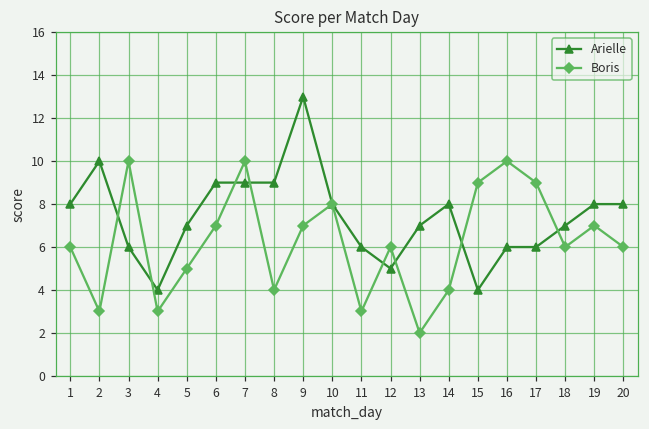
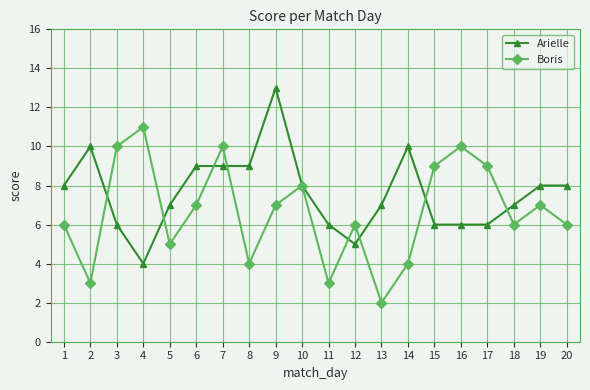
Boris, 4: 3 -> 11
Arielle, 14: 8 -> 10
Arielle, 15: 4 -> 6
